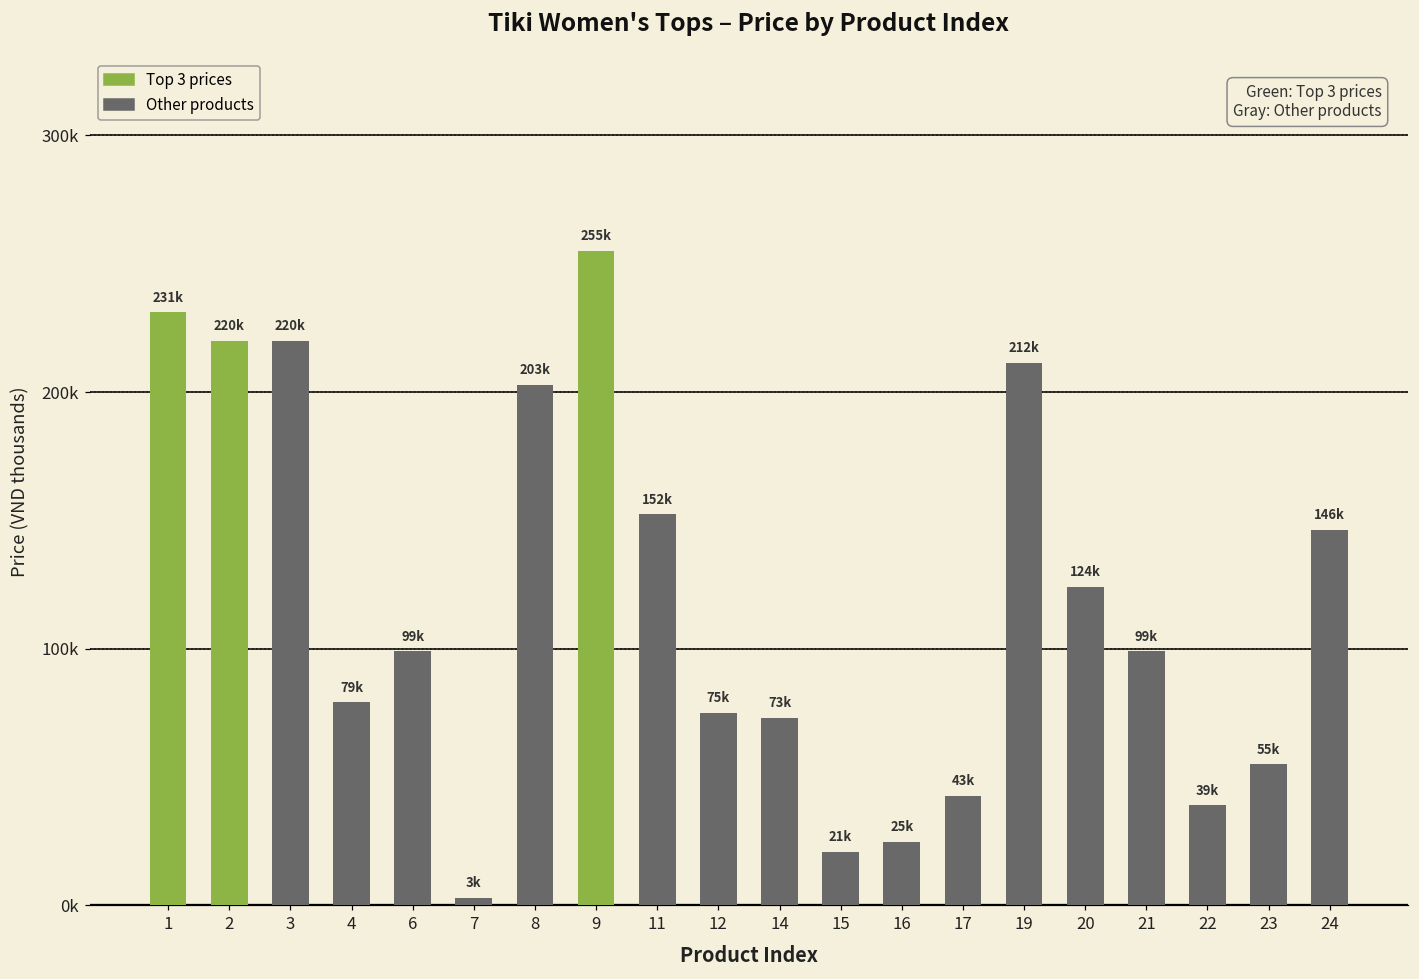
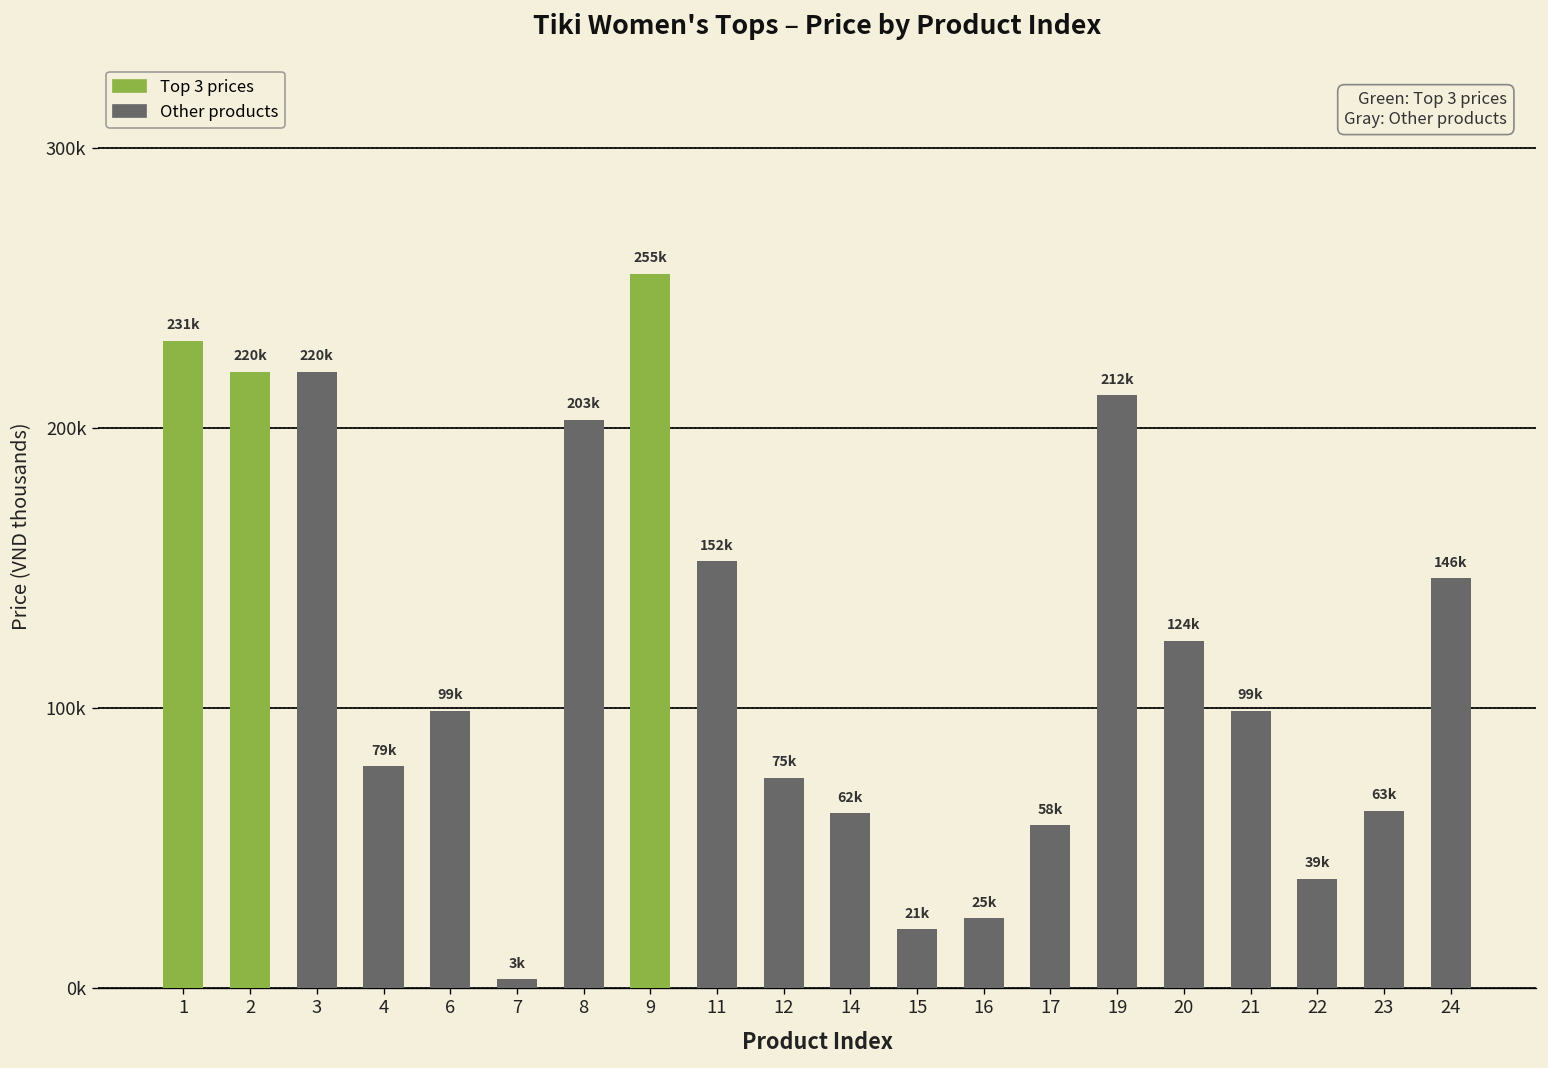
14: 73k -> 62k
17: 43k -> 58k
23: 55k -> 63k
